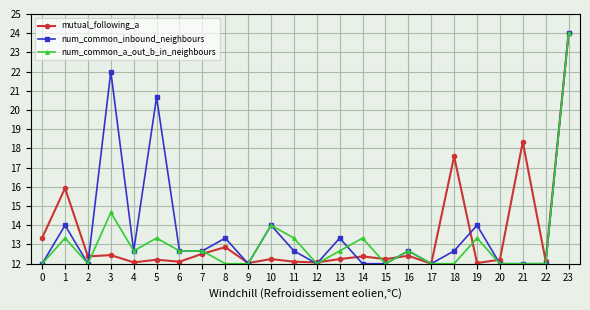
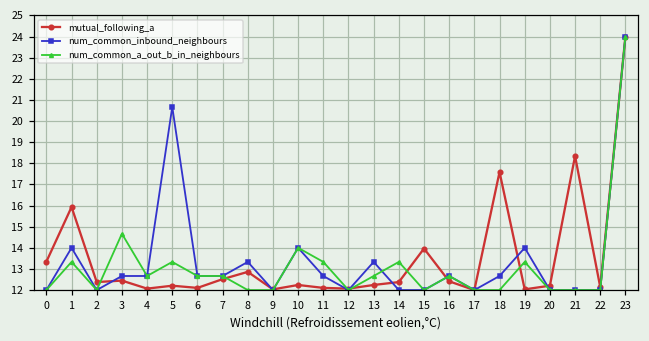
num_common_inbound_neighbours, 3: 22.0 -> 12.7
mutual_following_a, 15: 12.2 -> 14.0
